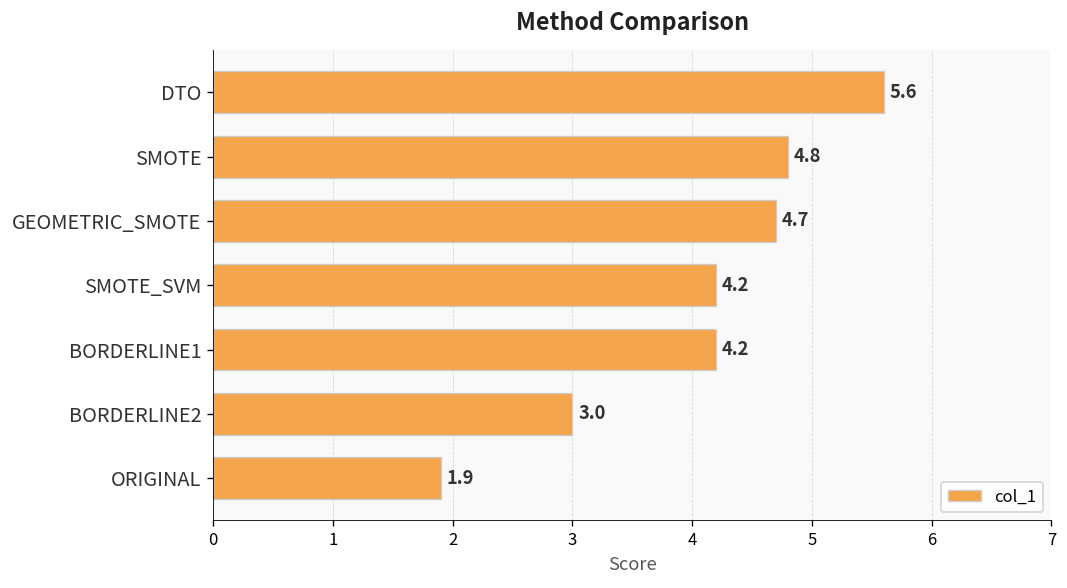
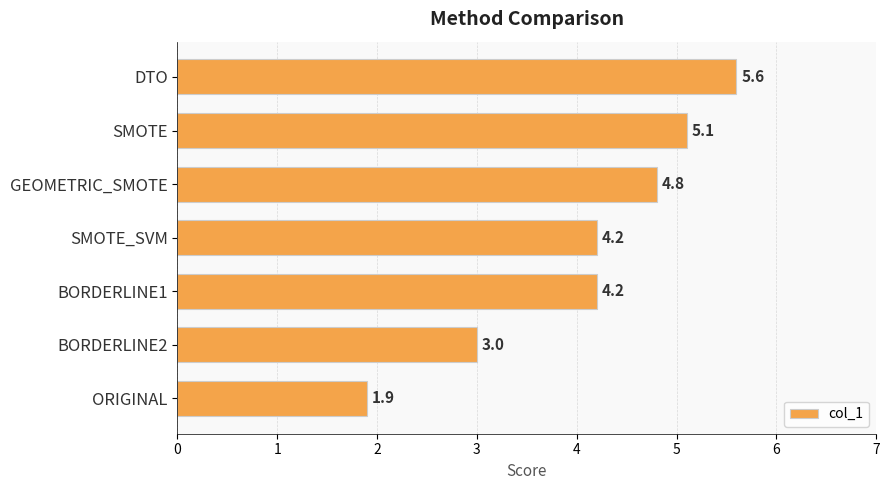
SMOTE: 4.8 -> 5.1
GEOMETRIC_SMOTE: 4.7 -> 4.8
